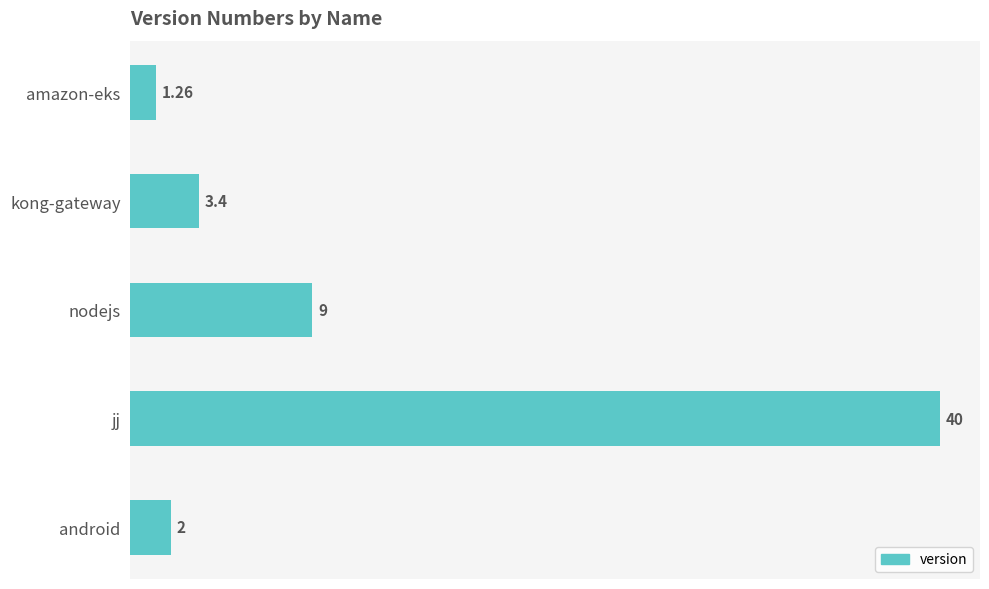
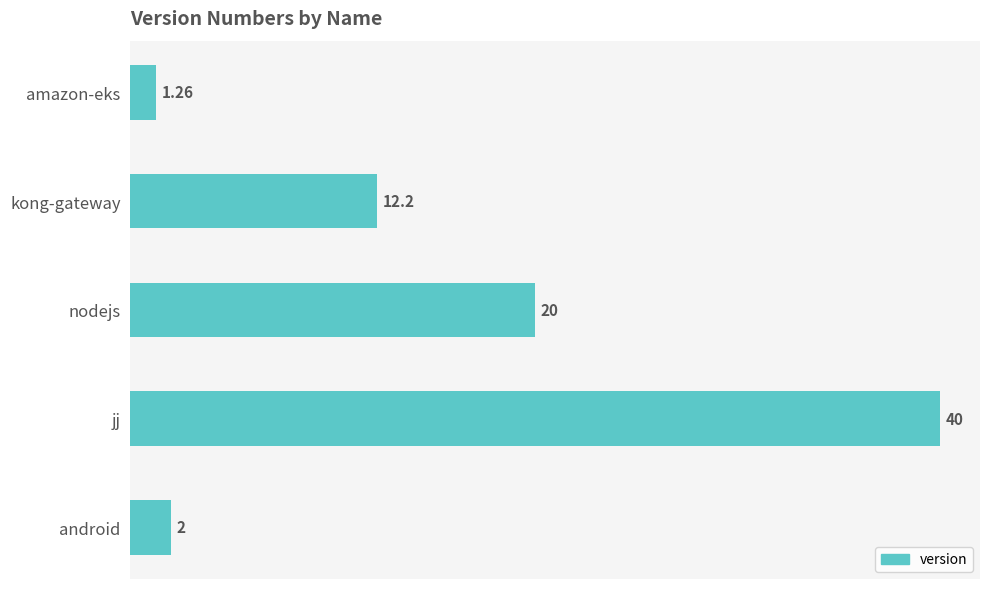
kong-gateway: 3.4 -> 12.2
nodejs: 9 -> 20
